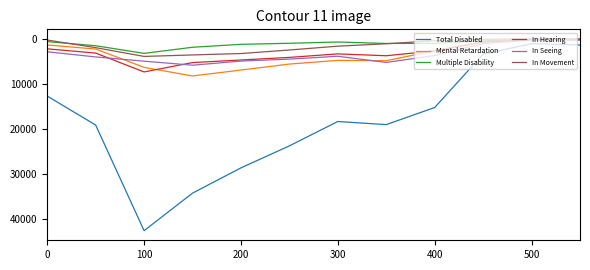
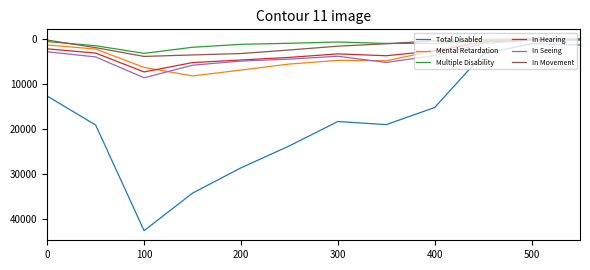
In Seeing, 100: 5000 -> 9000
